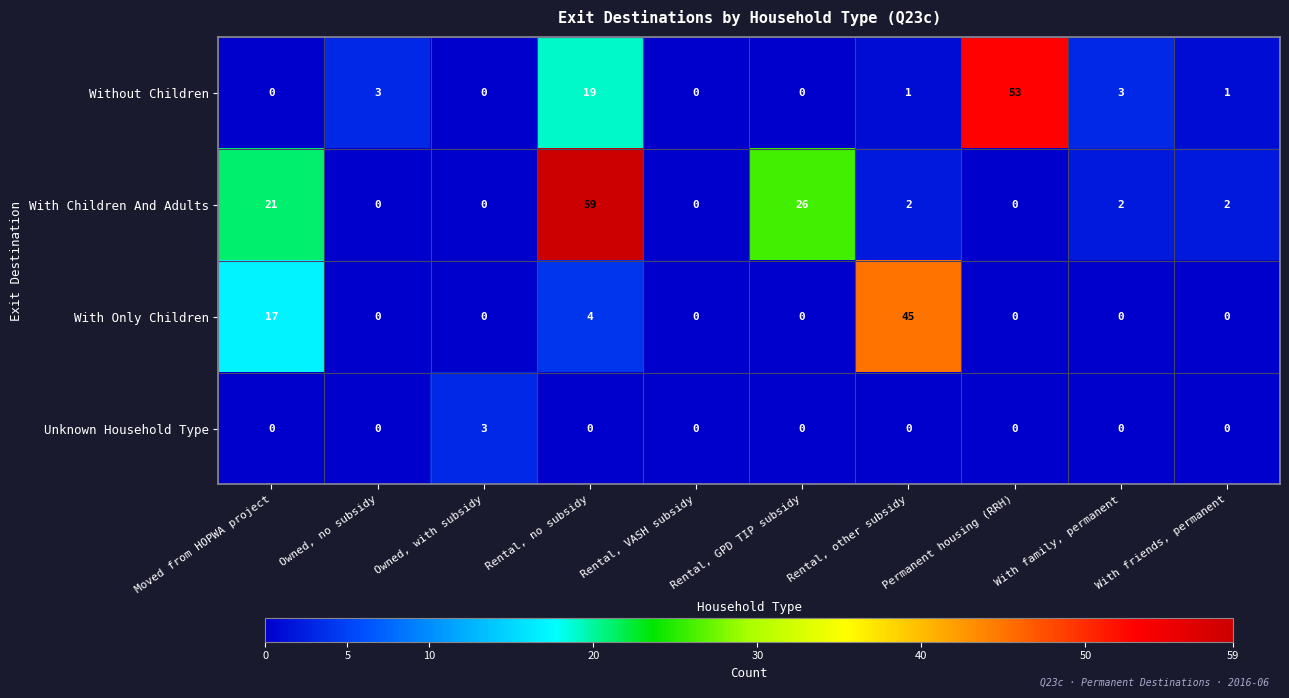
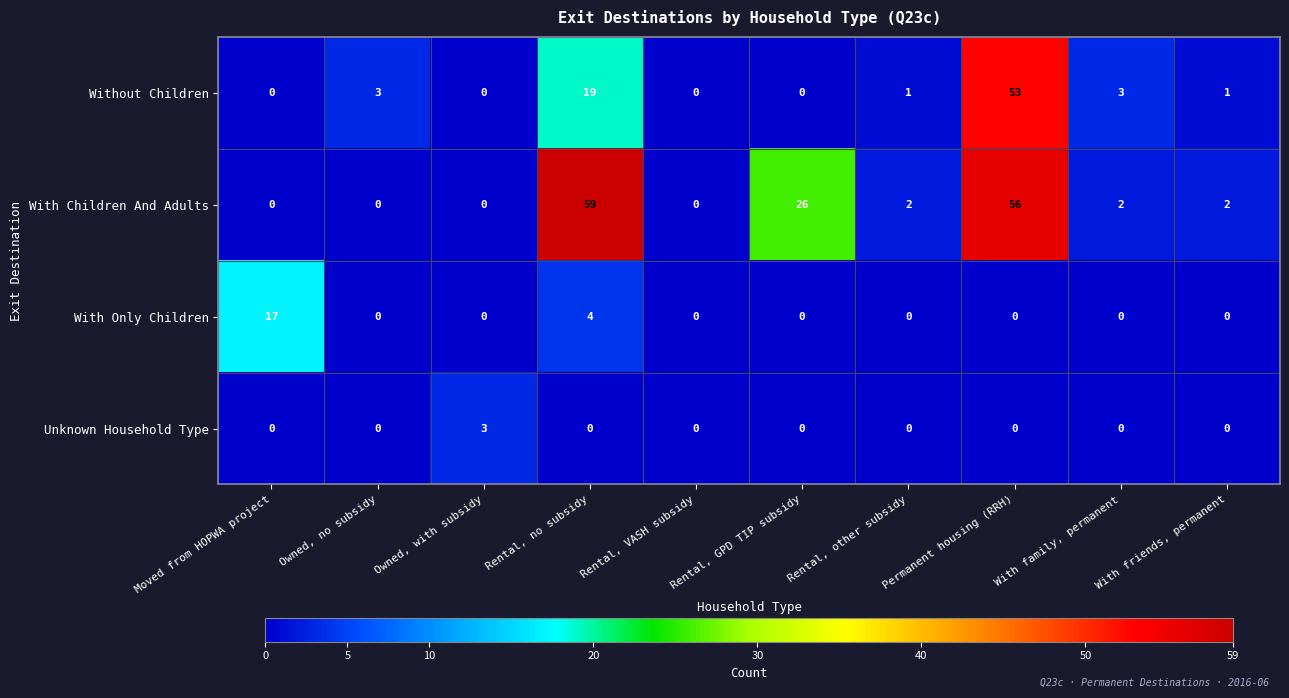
With Children And Adults, Moved from HOPWA project: 21 -> 0
With Children And Adults, Permanent housing (RRH): 0 -> 56
With Only Children, Rental, other subsidy: 45 -> 0
